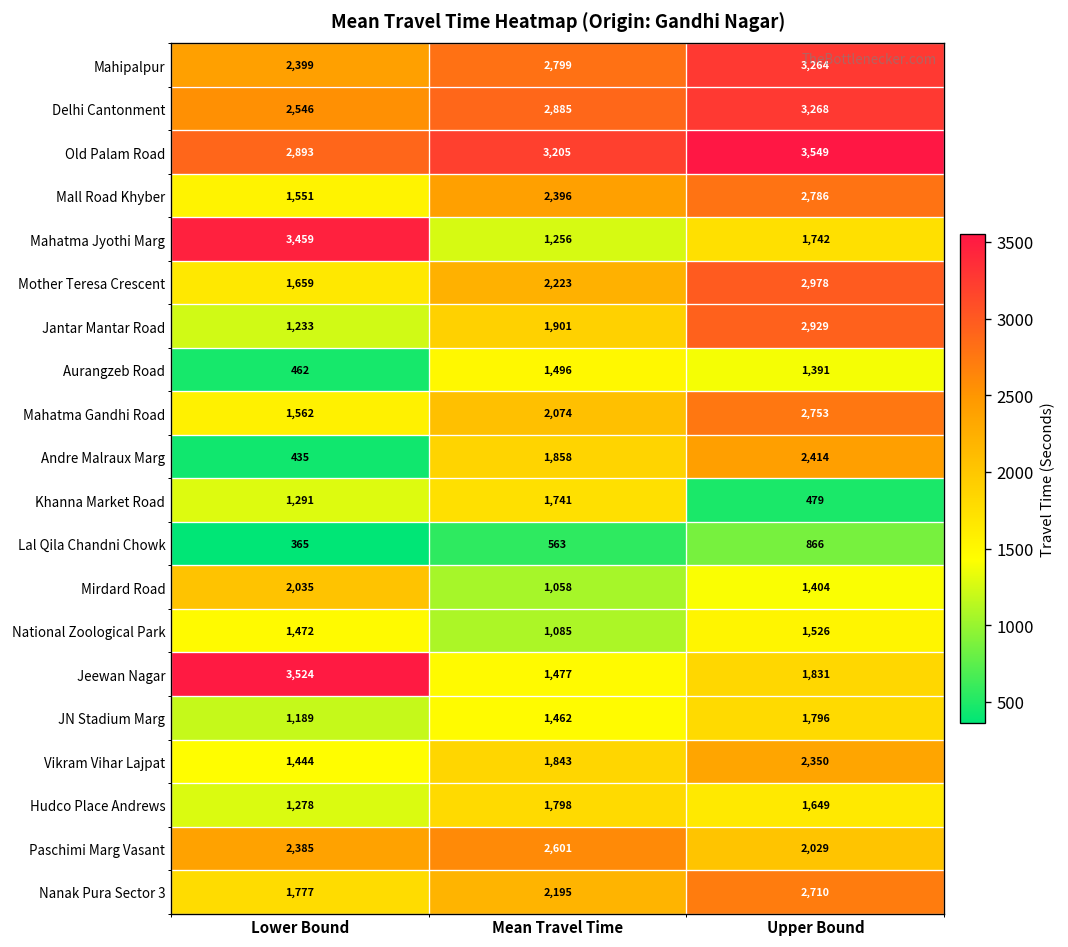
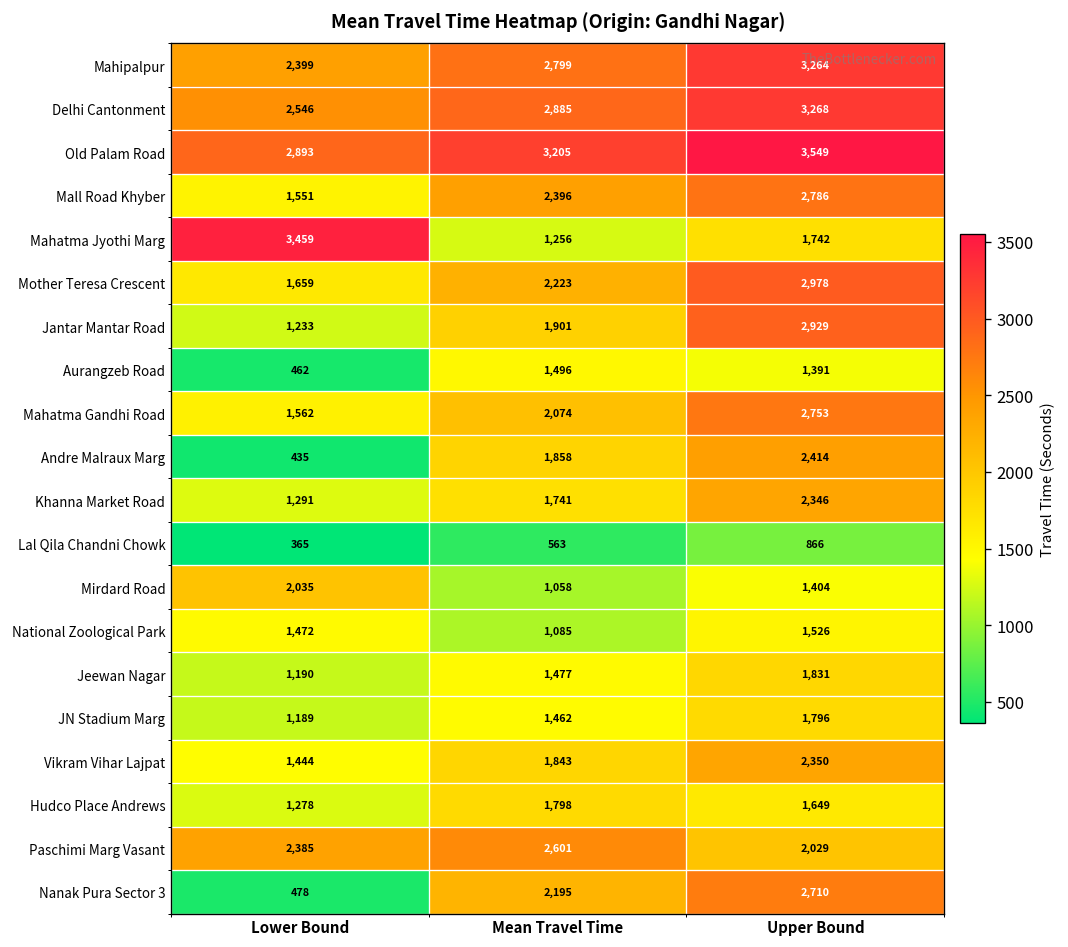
Khanna Market Road, Upper Bound: 479 -> 2,346
Jeewan Nagar, Lower Bound: 3,524 -> 1,190
Nanak Pura Sector 3, Lower Bound: 1,777 -> 478
